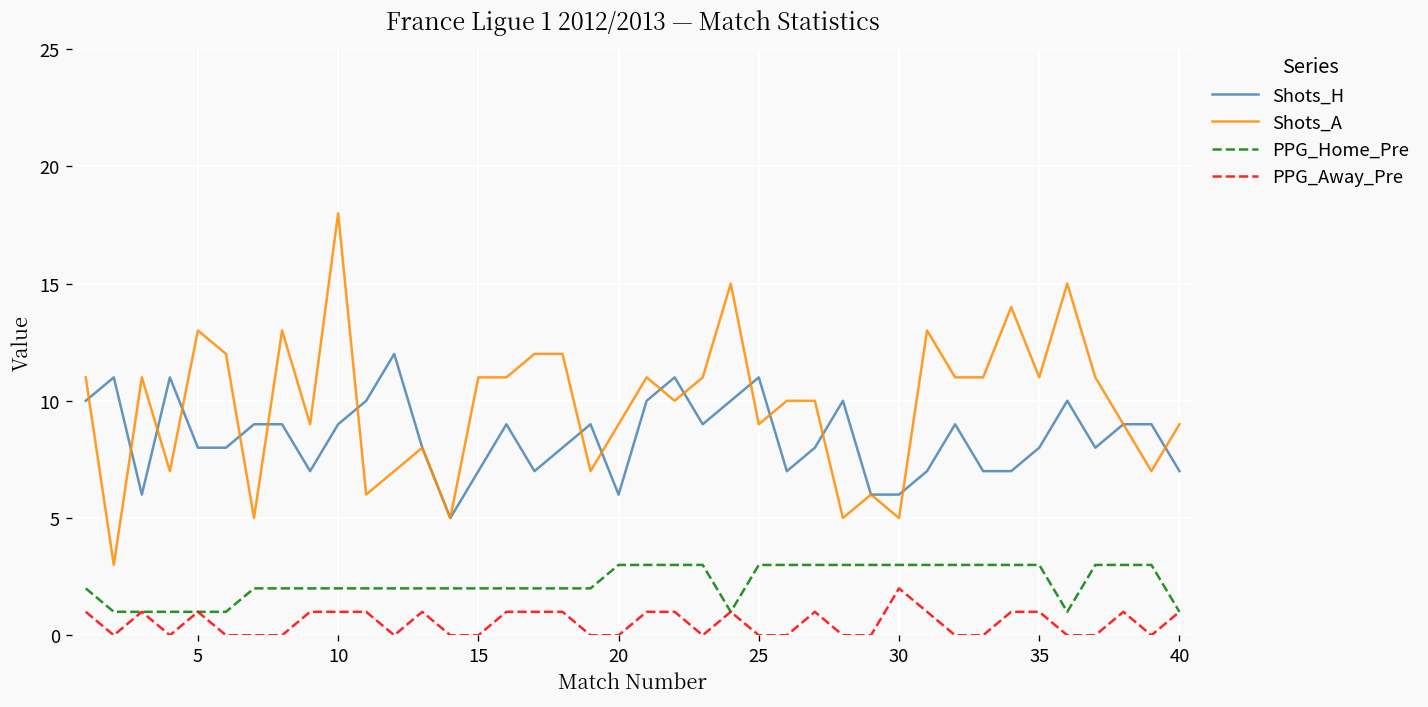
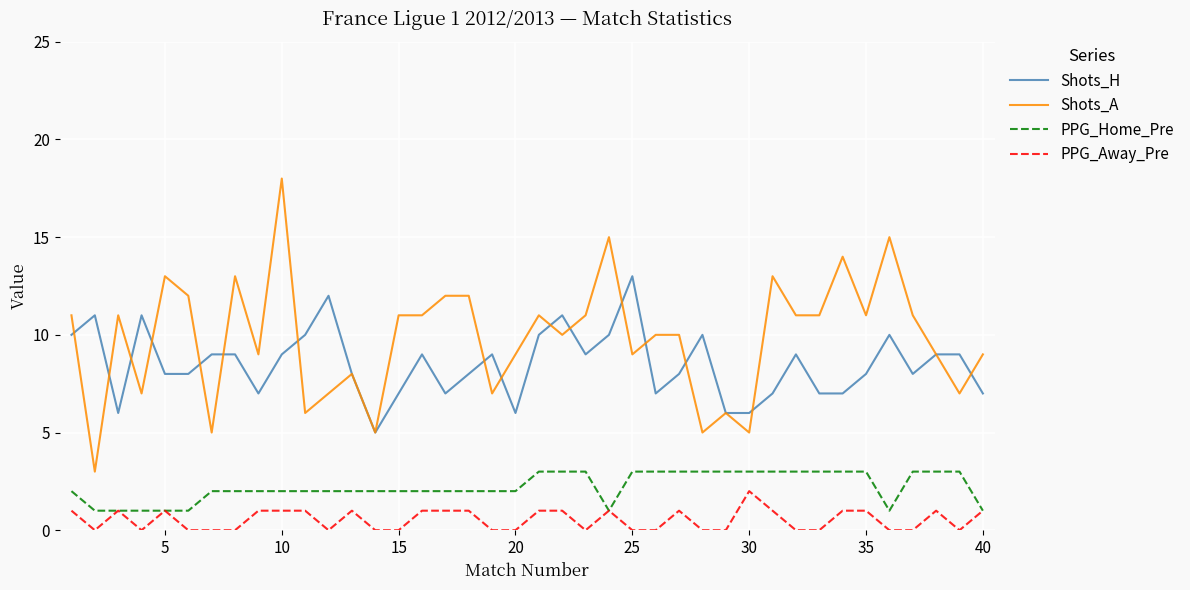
PPG_Home_Pre, 20: 3 -> 2
Shots_H, 25: 11 -> 13
